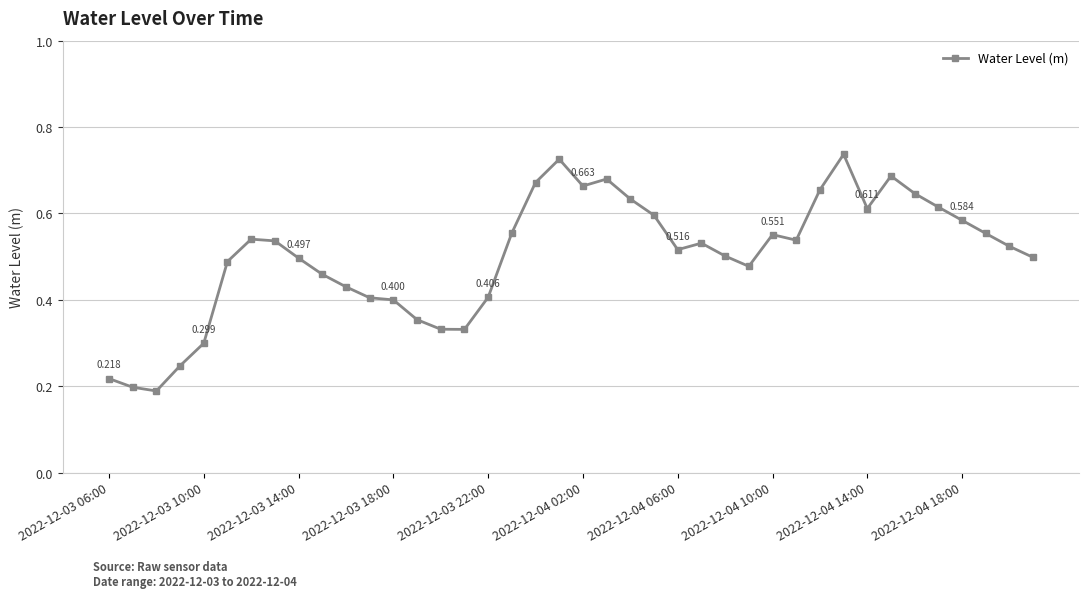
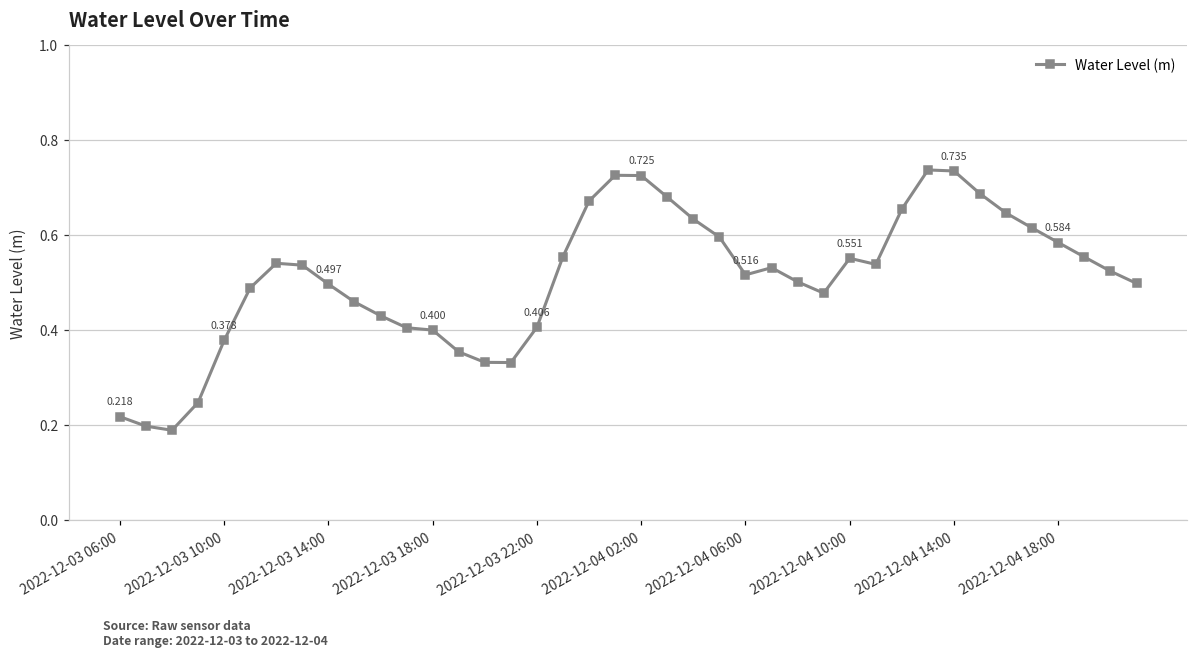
2022-12-03 10:00: 0.299 -> 0.378
2022-12-04 02:00: 0.663 -> 0.725
2022-12-04 14:00: 0.611 -> 0.735
